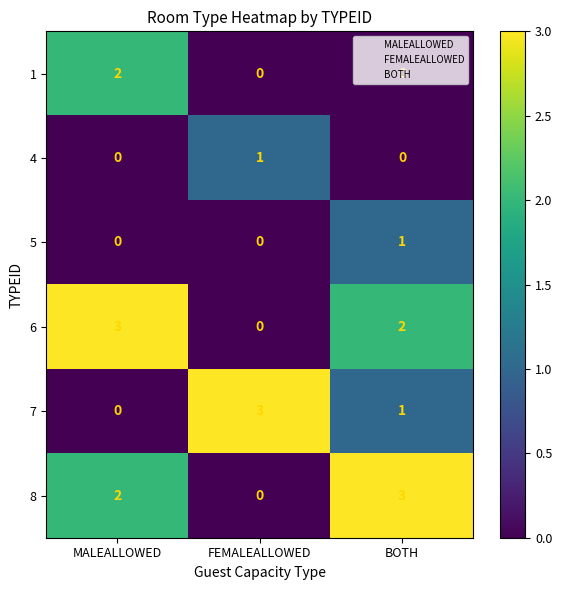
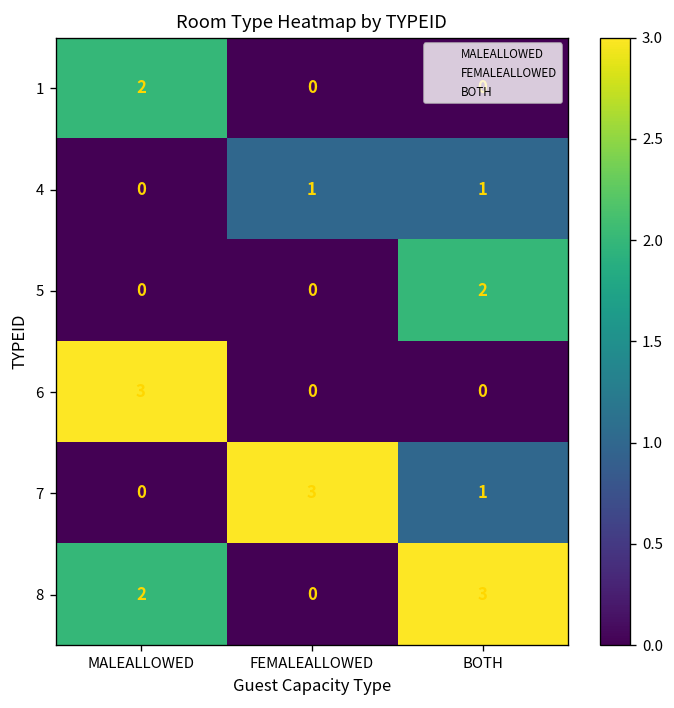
4, BOTH: 0 -> 1
5, BOTH: 1 -> 2
6, BOTH: 2 -> 0
